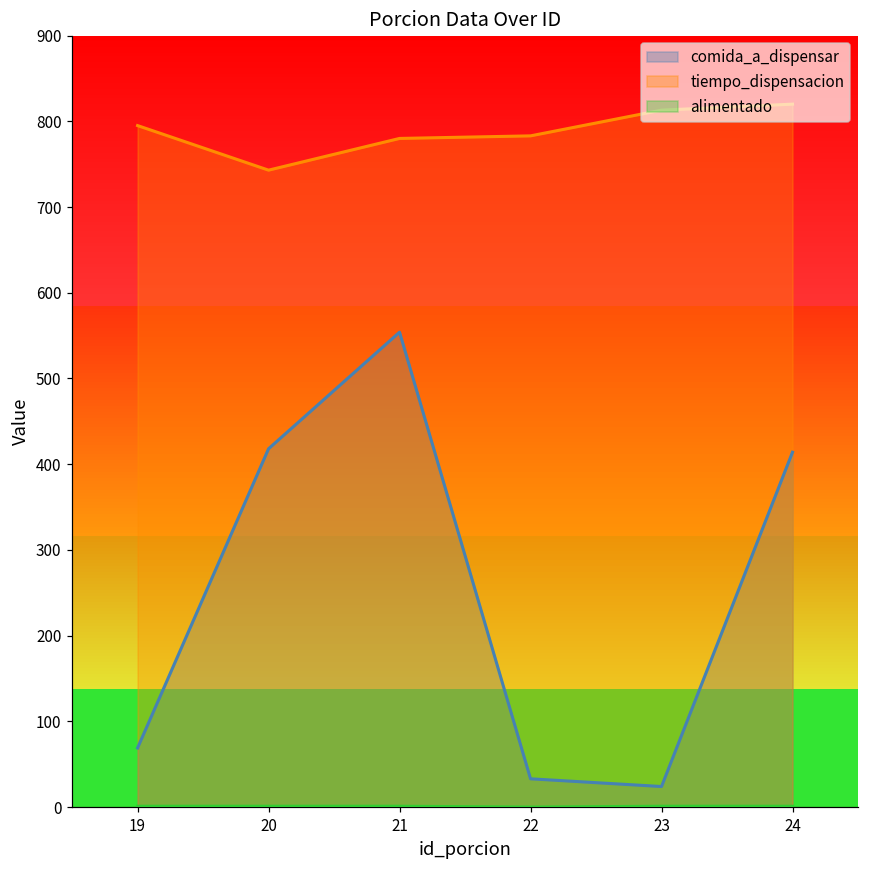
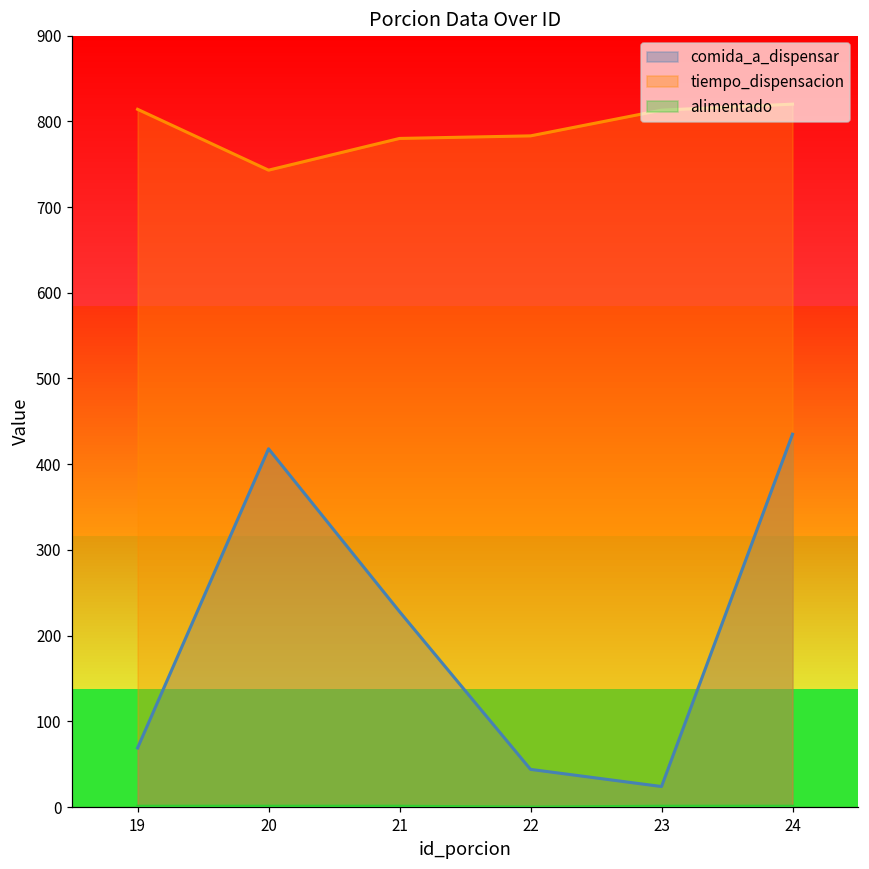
tiempo_dispensacion, 19: 800 -> 810
comida_a_dispensar, 21: 550 -> 230
comida_a_dispensar, 22: 30 -> 40
comida_a_dispensar, 24: 410 -> 440
